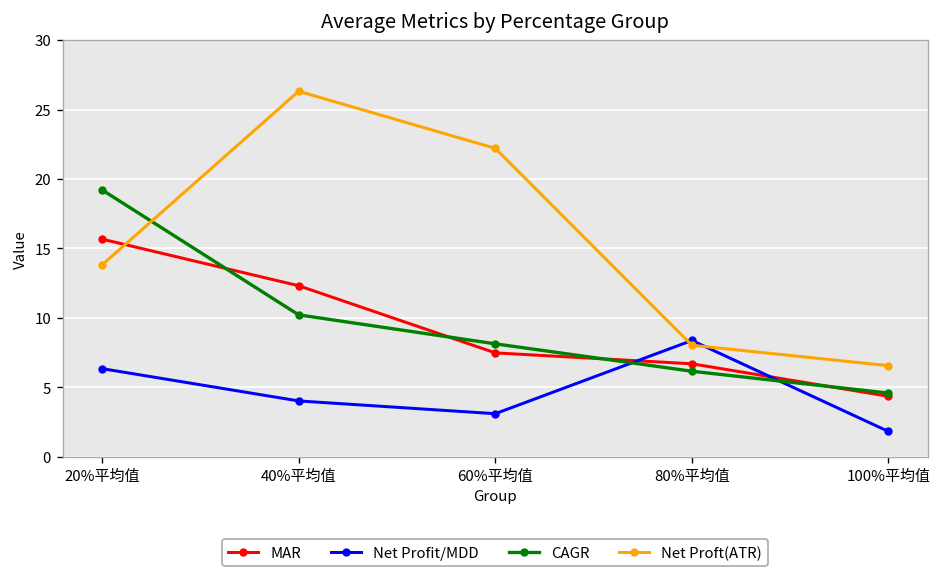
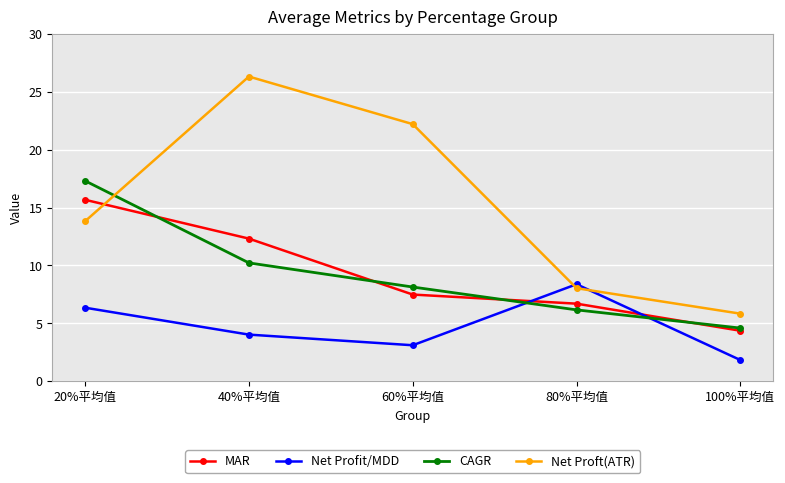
CAGR, 20%平均值: 19.2 -> 17.3
Net Proft(ATR), 100%平均值: 6.6 -> 5.8
